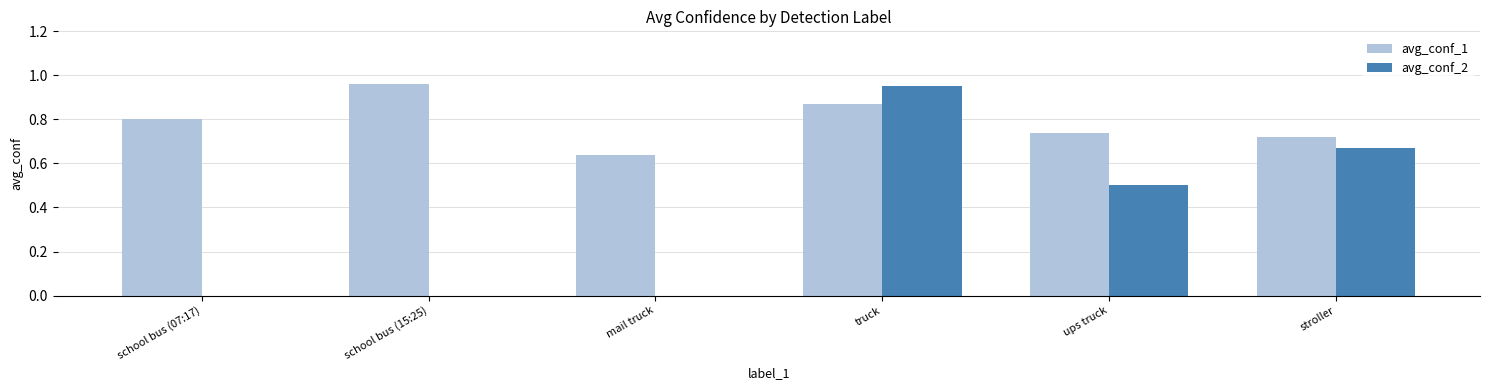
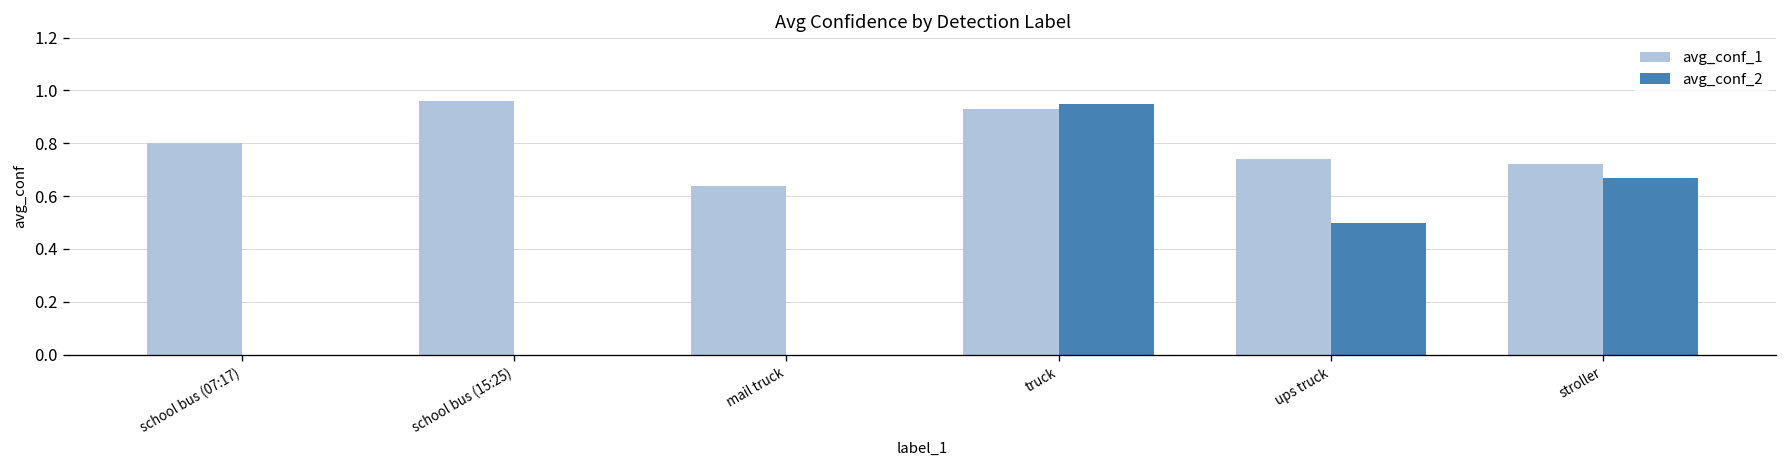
avg_conf_1, truck: 0.87 -> 0.93
